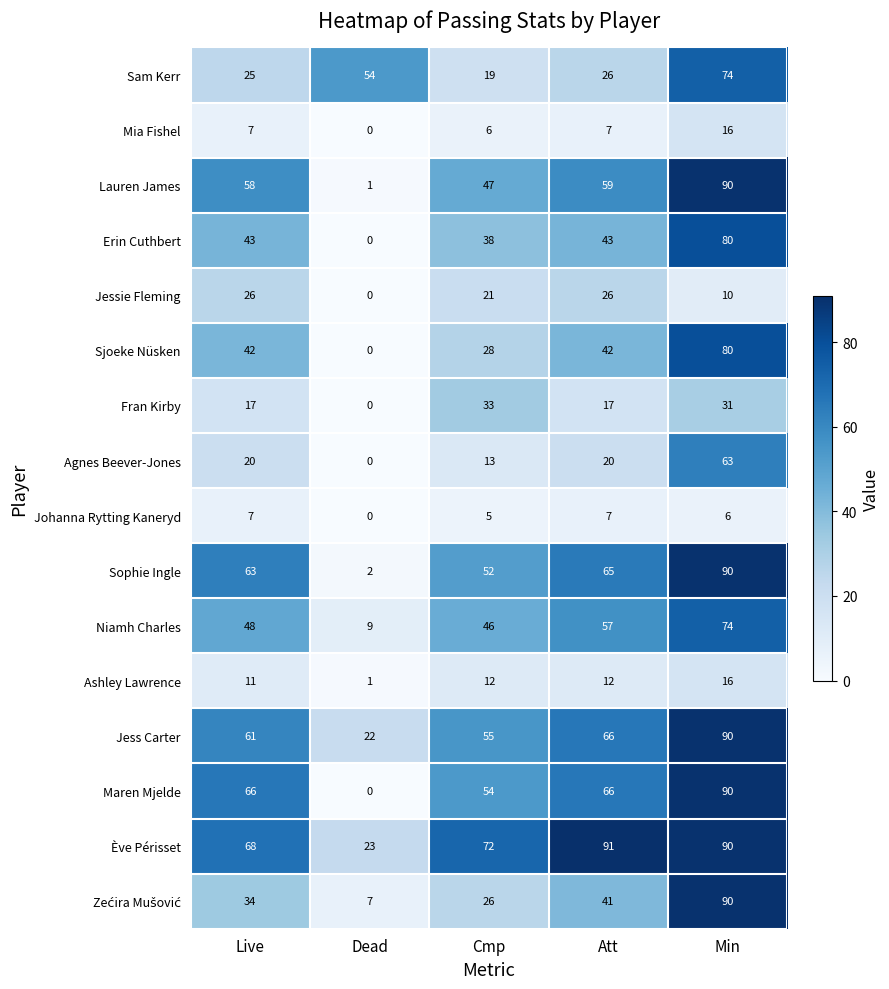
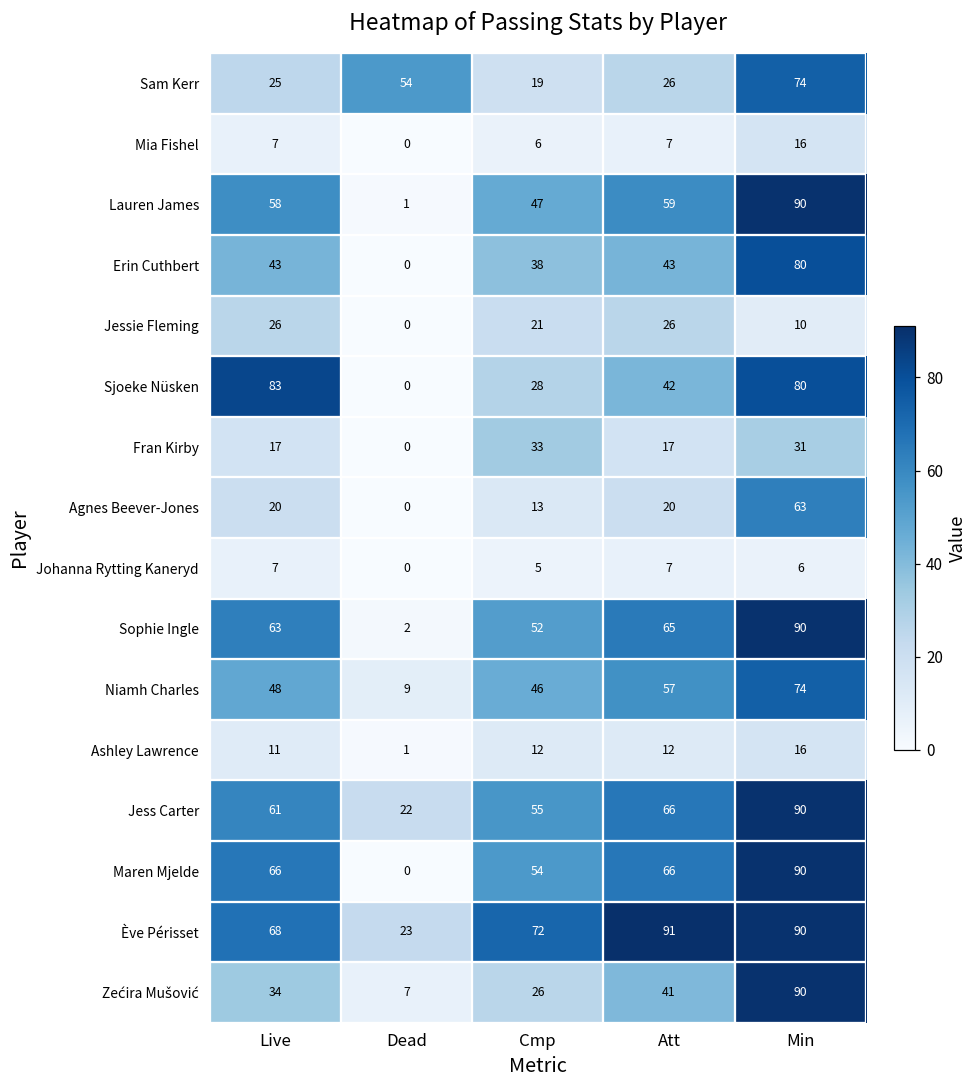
Sjoeke Nüsken, Live: 42 -> 83
